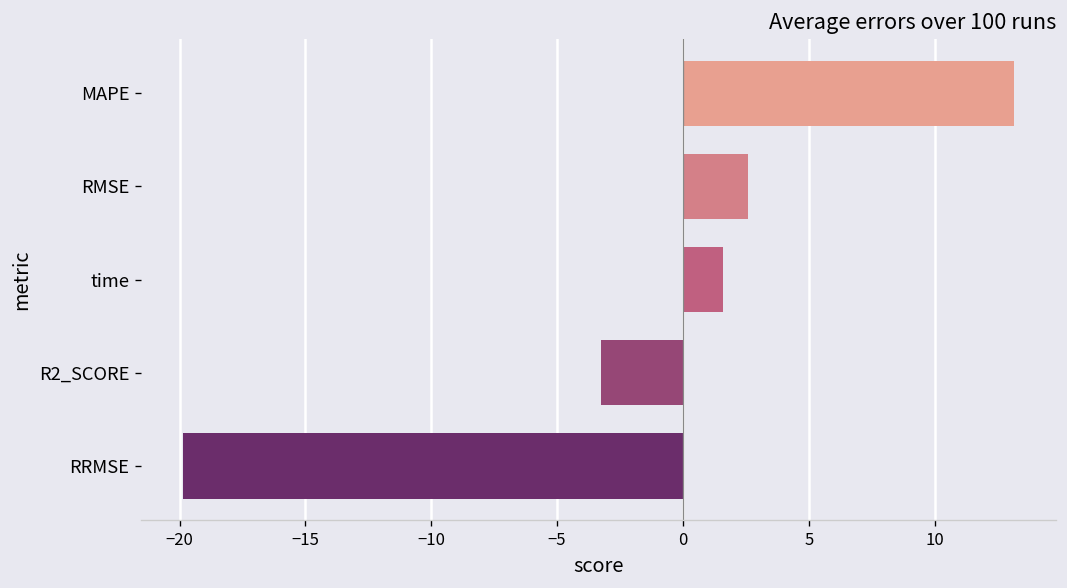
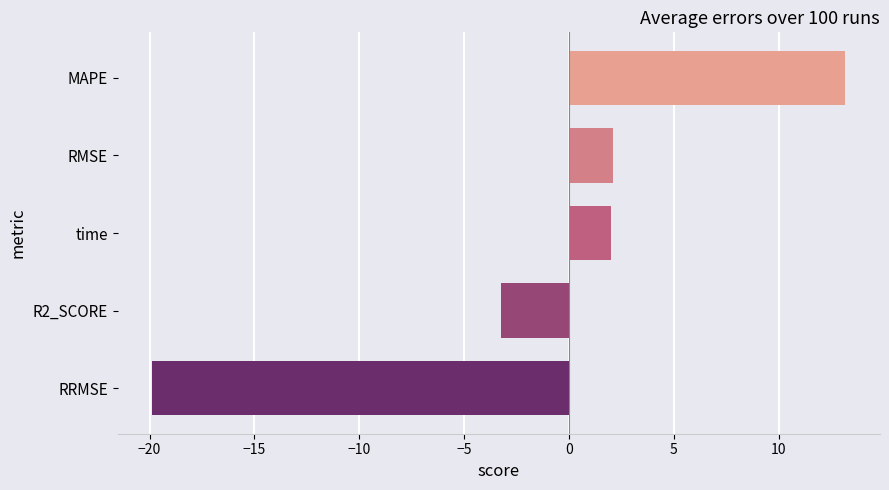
RMSE: 2.6 -> 2.1
time: 1.6 -> 2.0
